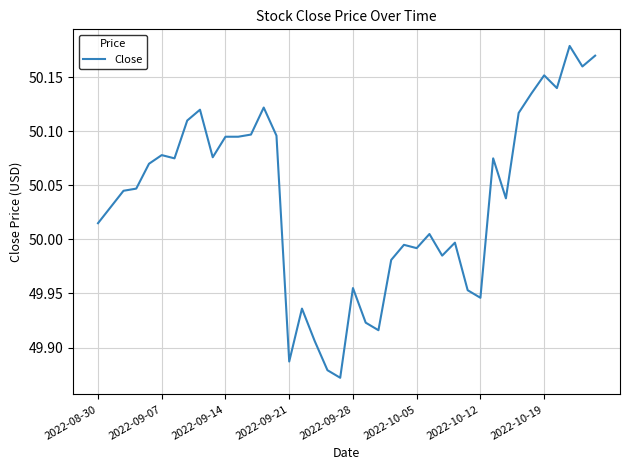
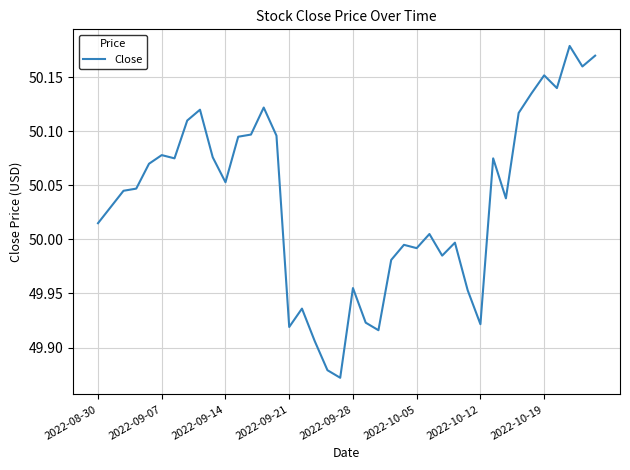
2022-09-14: 50.095 -> 50.053
2022-09-21: 49.887 -> 49.919
2022-10-12: 49.946 -> 49.922
